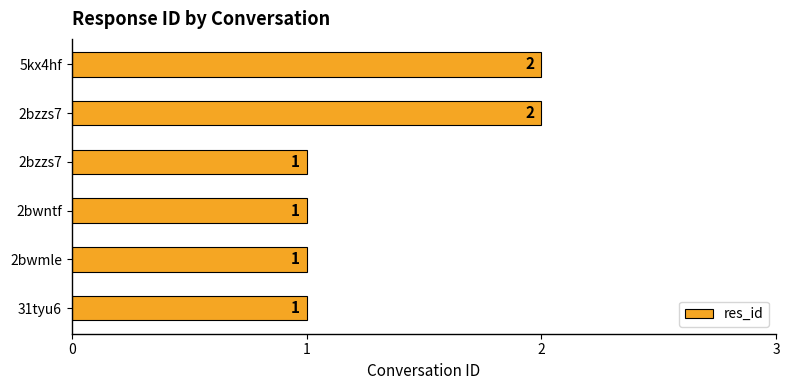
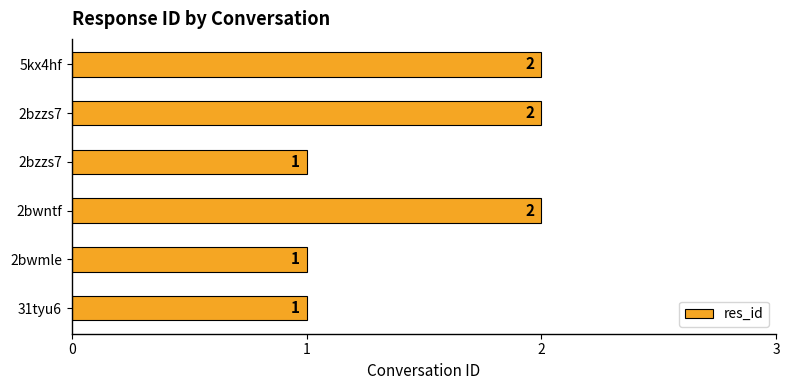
2bwntf: 1 -> 2
